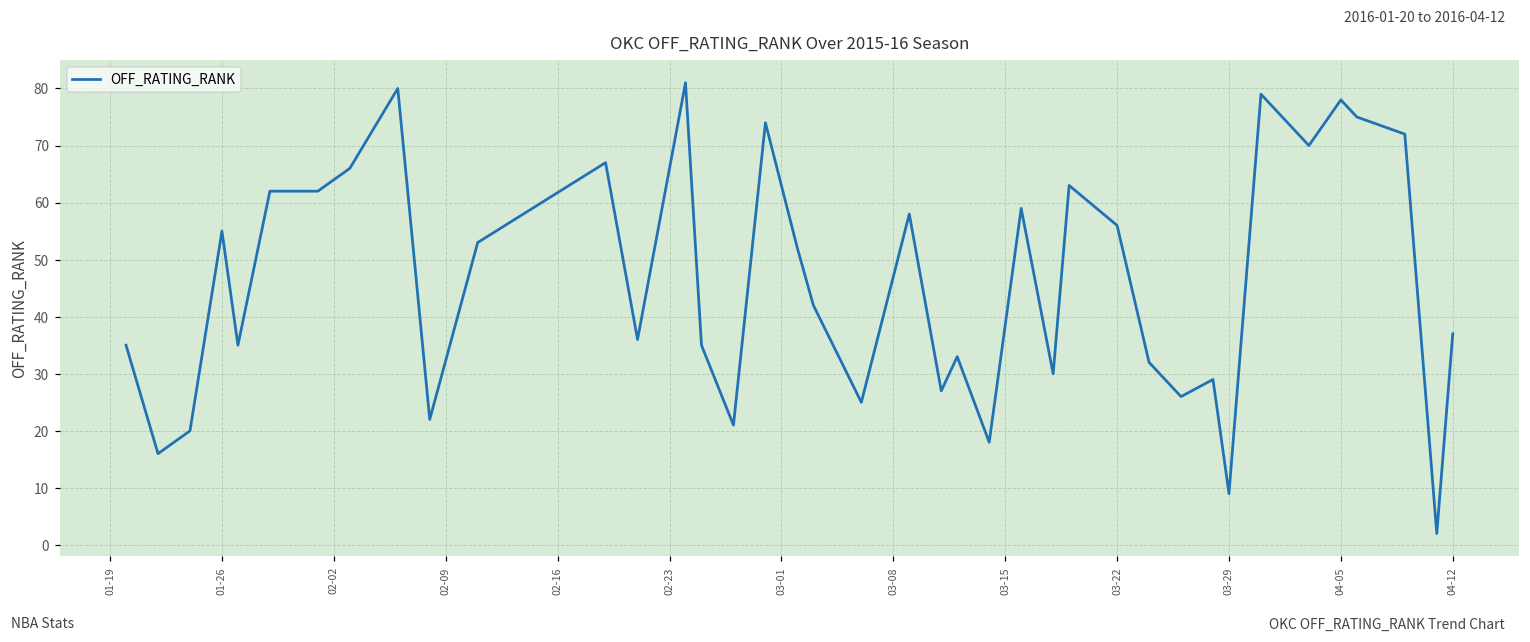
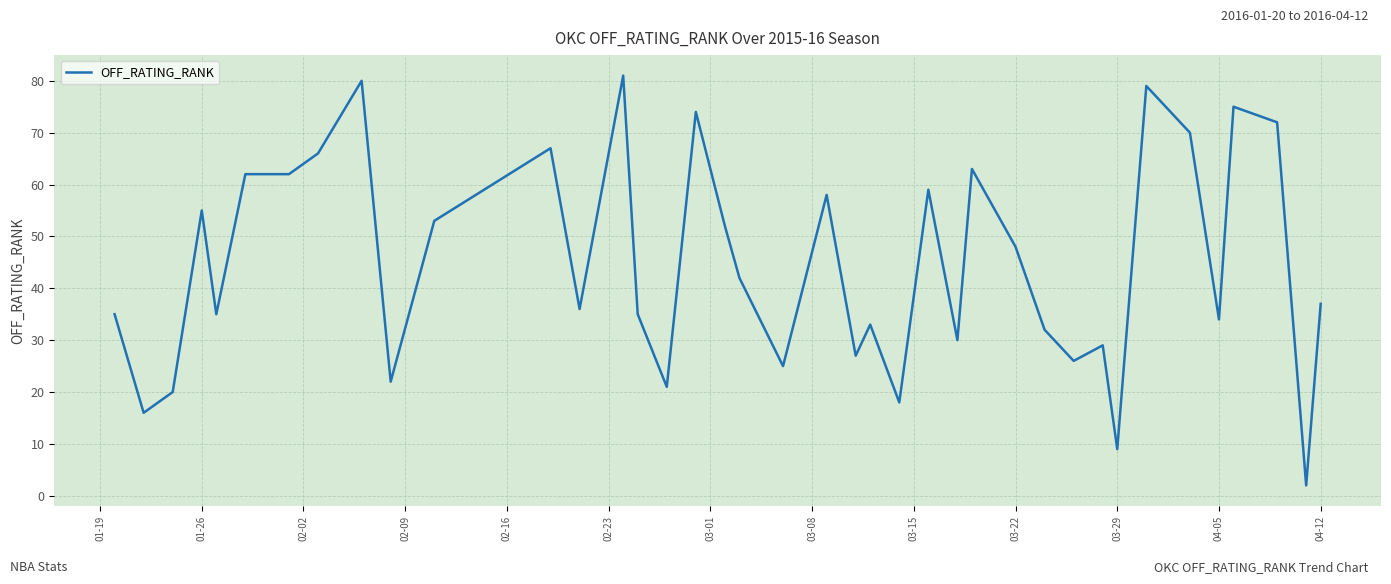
03-22: 56 -> 48
04-05: 78 -> 34
